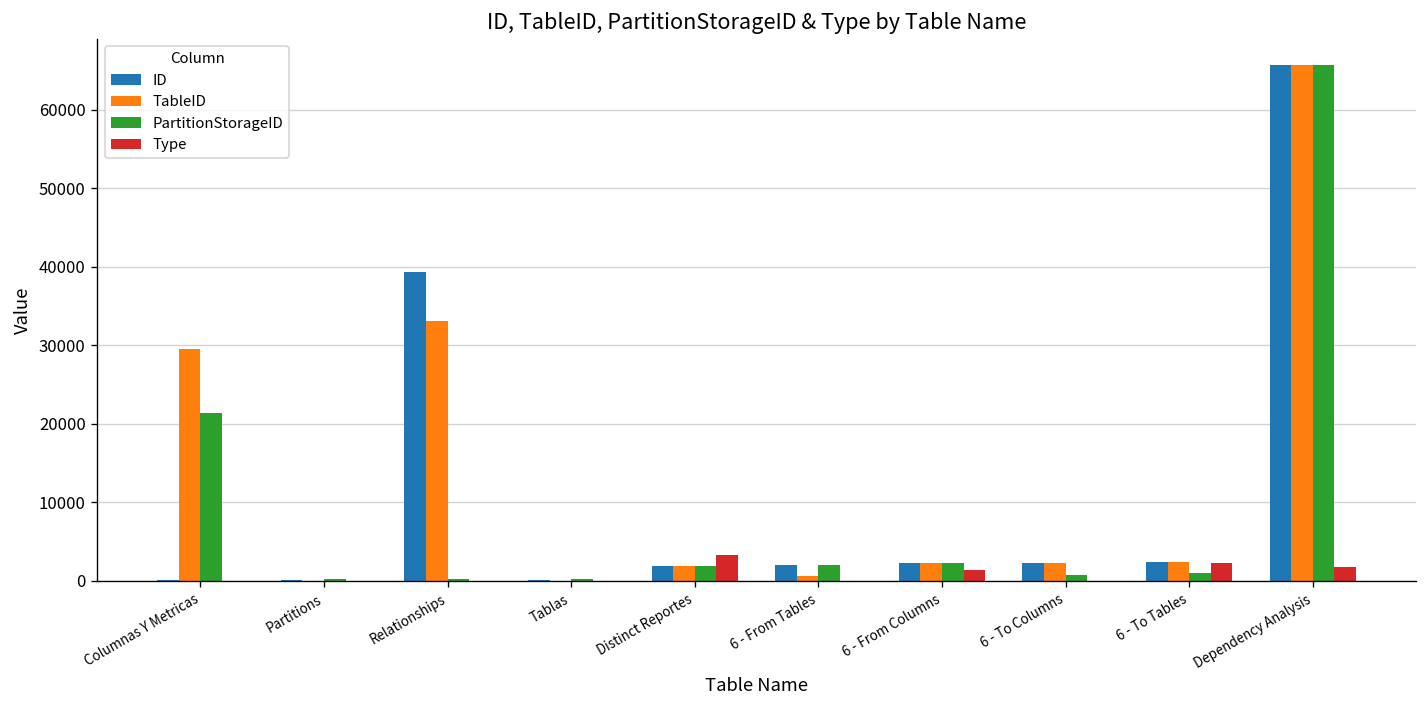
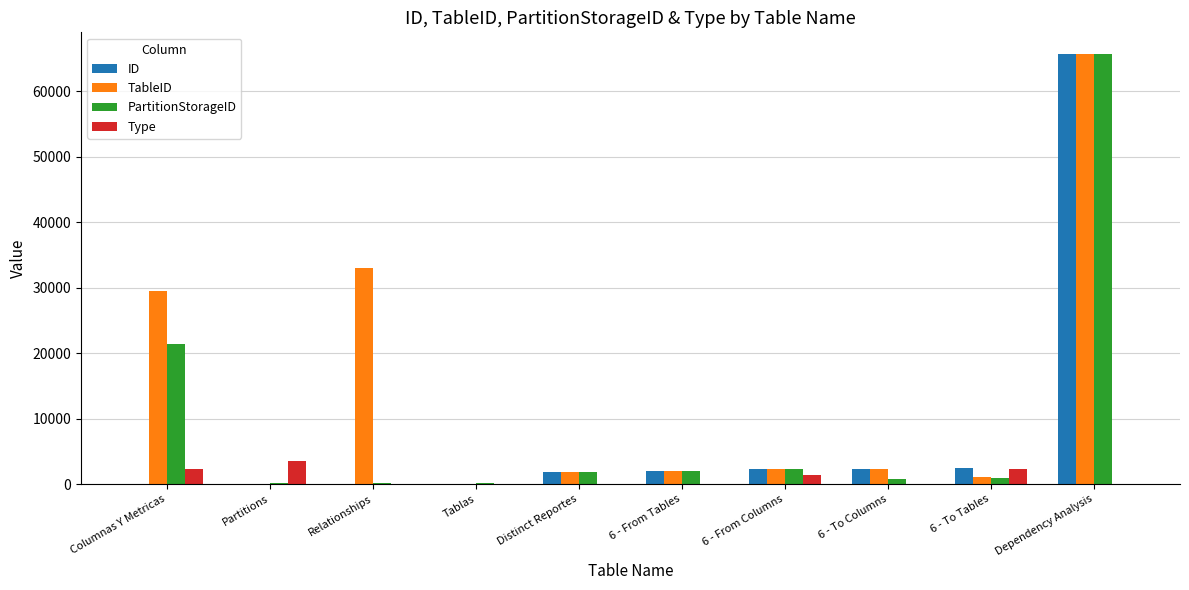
Type, Columnas Y Metricas: 0 -> 2000
Type, Partitions: 0 -> 4000
ID, Relationships: 39000 -> 0
Type, Distinct Reportes: 3000 -> 0
TableID, 6 - From Tables: 1000 -> 2000
TableID, 6 - To Tables: 2000 -> 1000
Type, Dependency Analysis: 2000 -> 0
